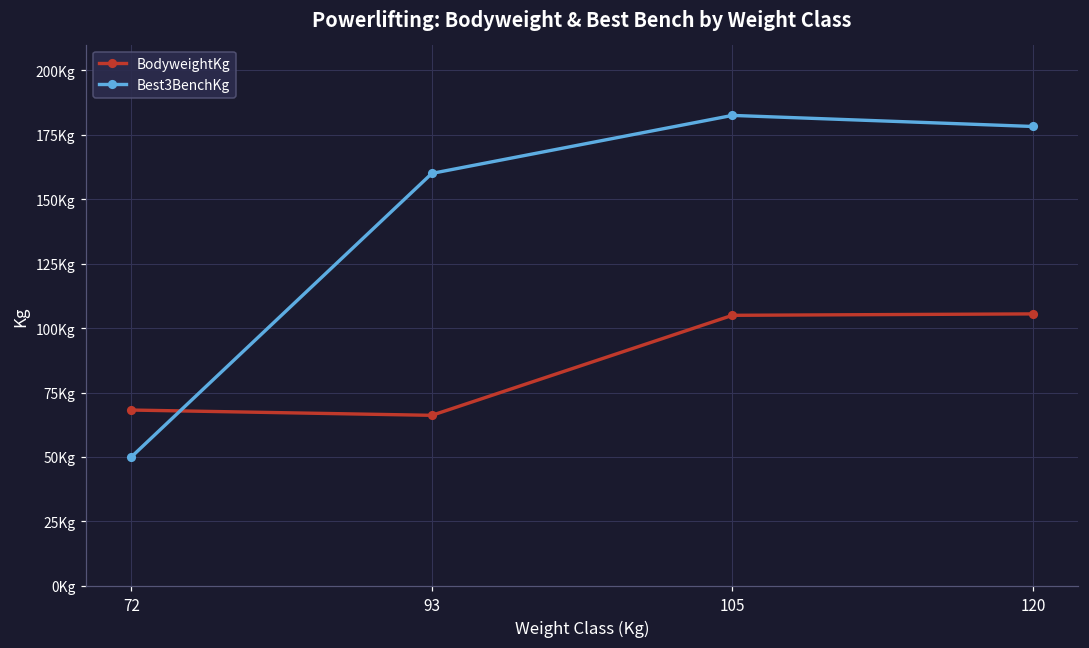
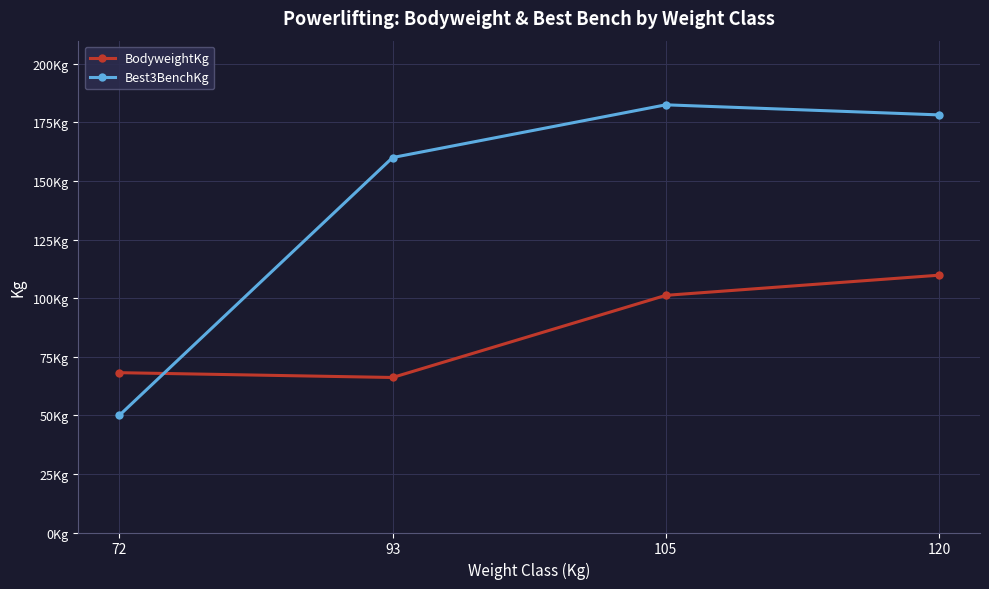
BodyweightKg, 105: 105Kg -> 101Kg
BodyweightKg, 120: 106Kg -> 110Kg
